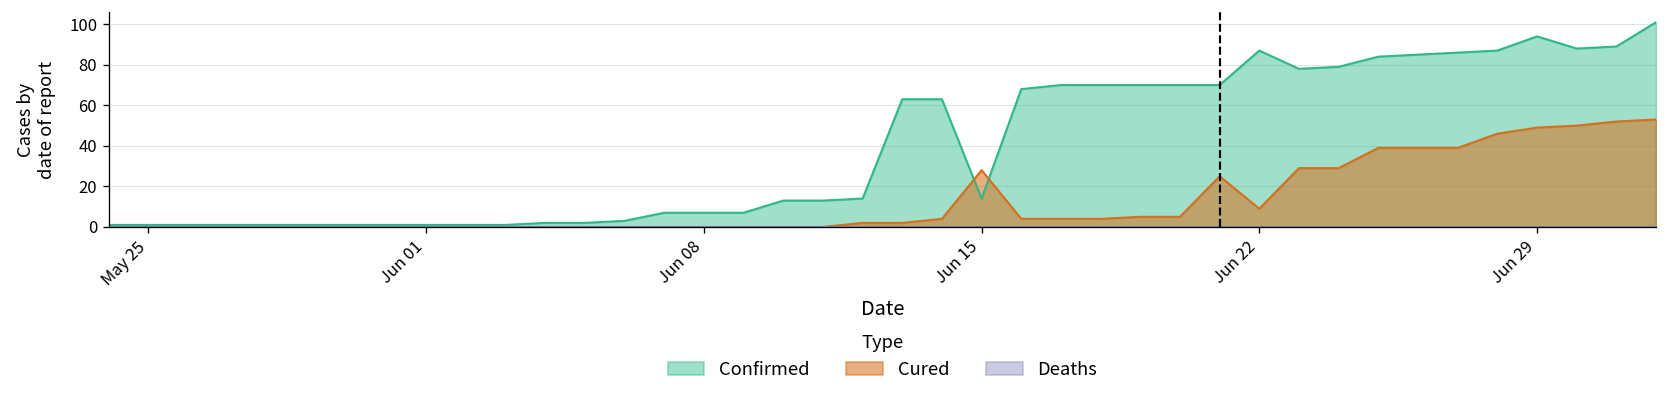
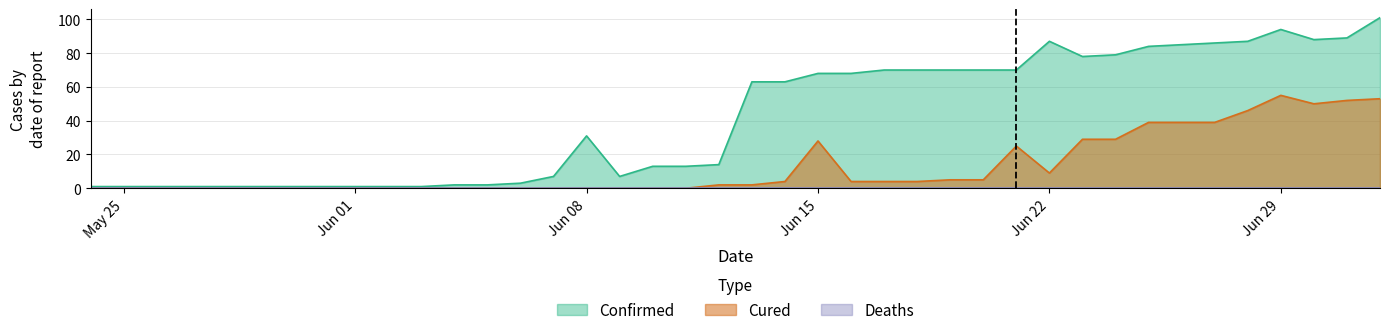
Confirmed, Jun 08: 7 -> 31
Confirmed, Jun 15: 14 -> 68
Cured, Jun 29: 49 -> 55
